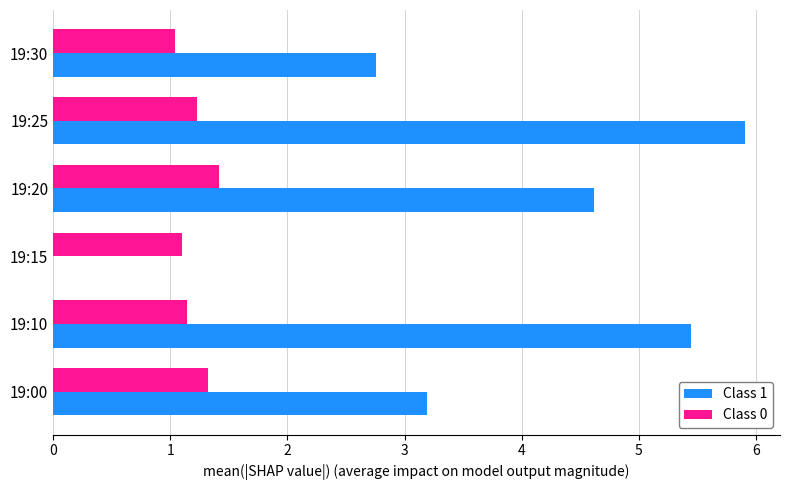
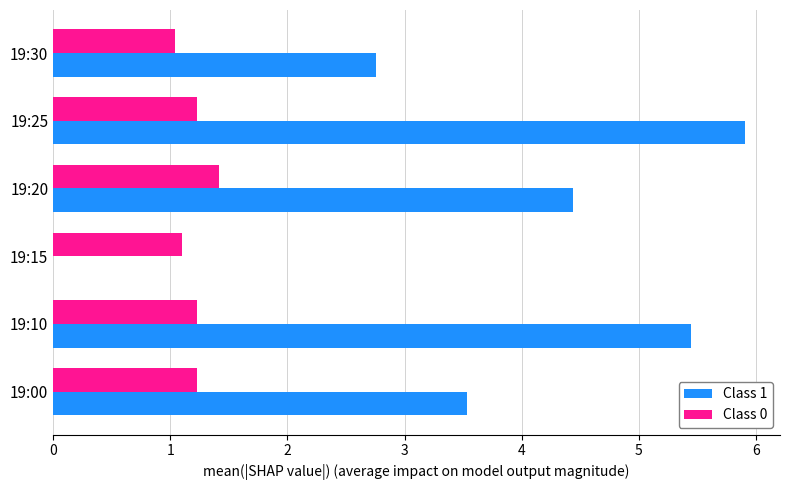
Class 1, 19:20: 4.61 -> 4.44
Class 0, 19:10: 1.14 -> 1.23
Class 0, 19:00: 1.32 -> 1.22
Class 1, 19:00: 3.19 -> 3.54
